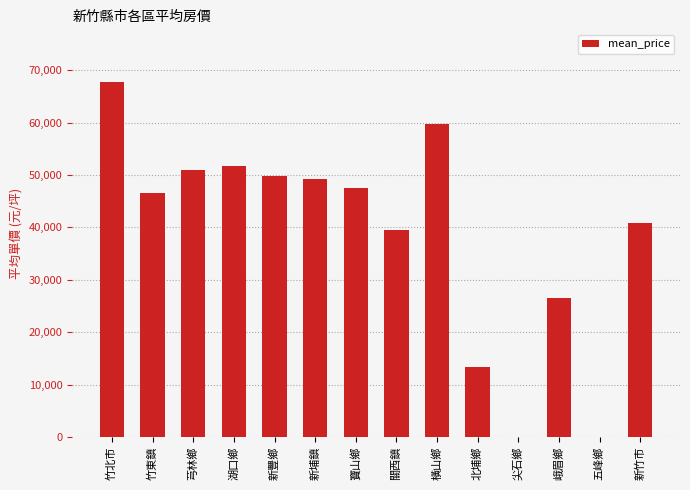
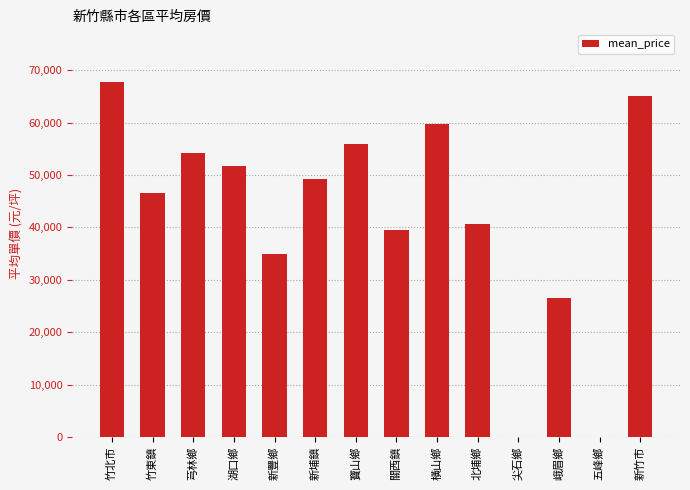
芎林鄉: 51,000 -> 54,000
新豐鄉: 50,000 -> 35,000
寶山鄉: 47,000 -> 56,000
北埔鄉: 13,000 -> 41,000
新竹市: 41,000 -> 65,000
